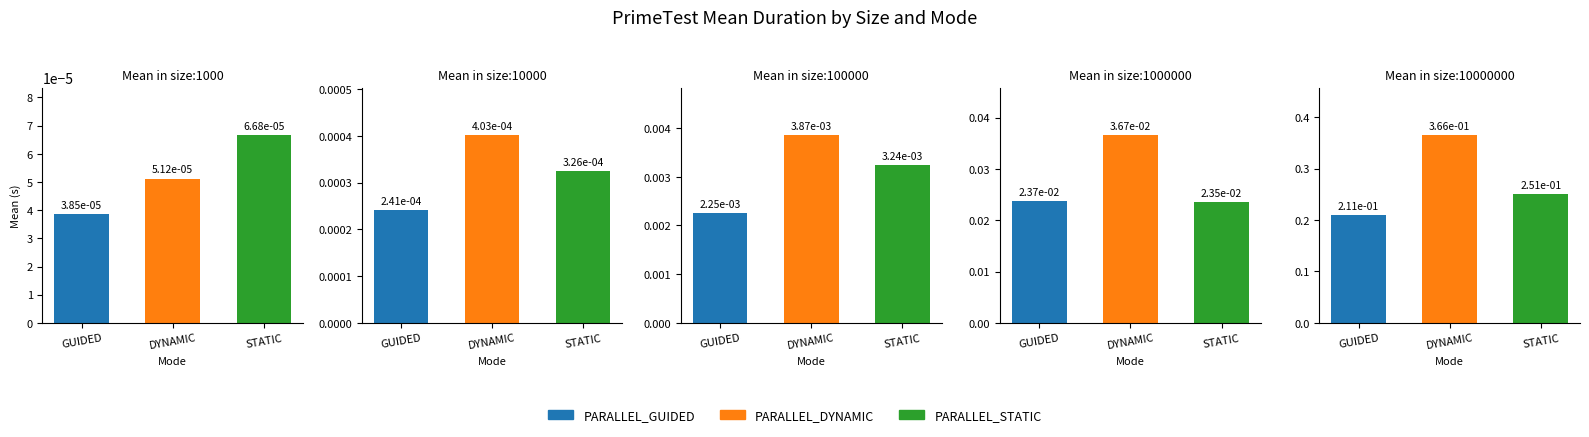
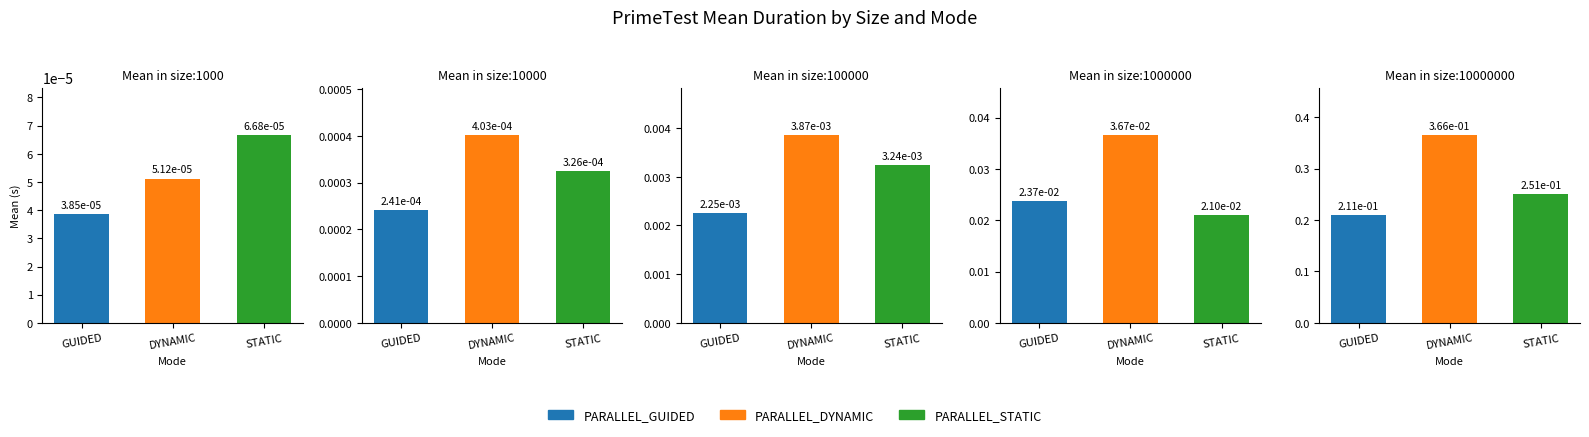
Mean in size:1000000, STATIC: 2.35e-02 -> 2.10e-02
